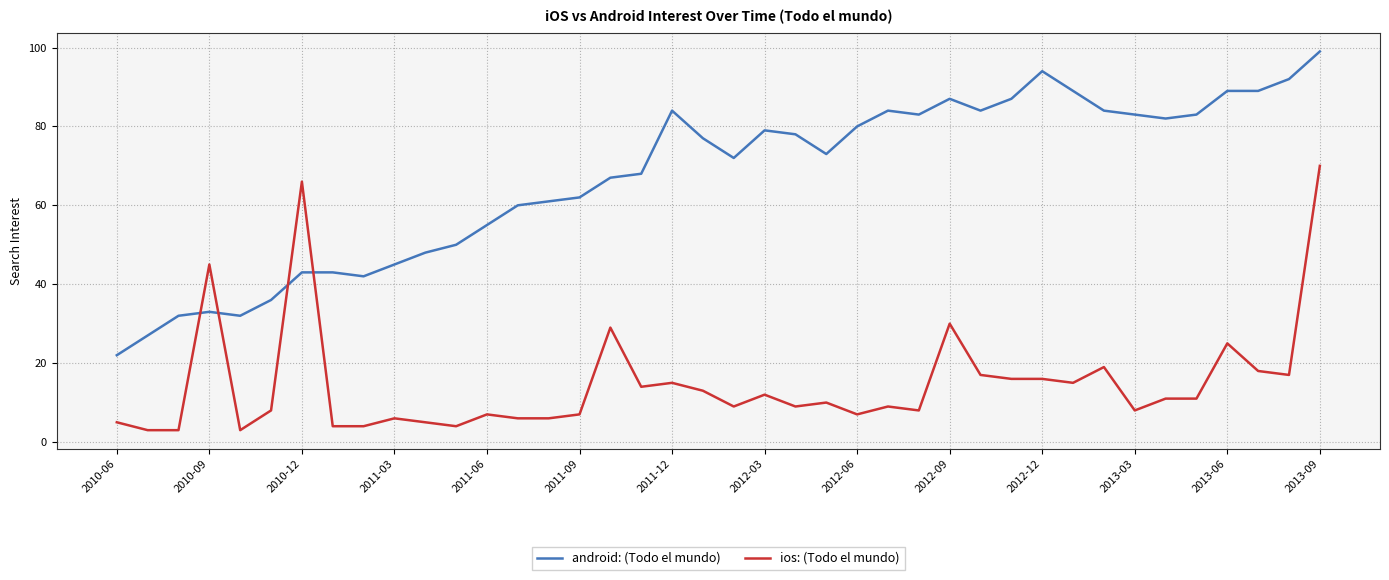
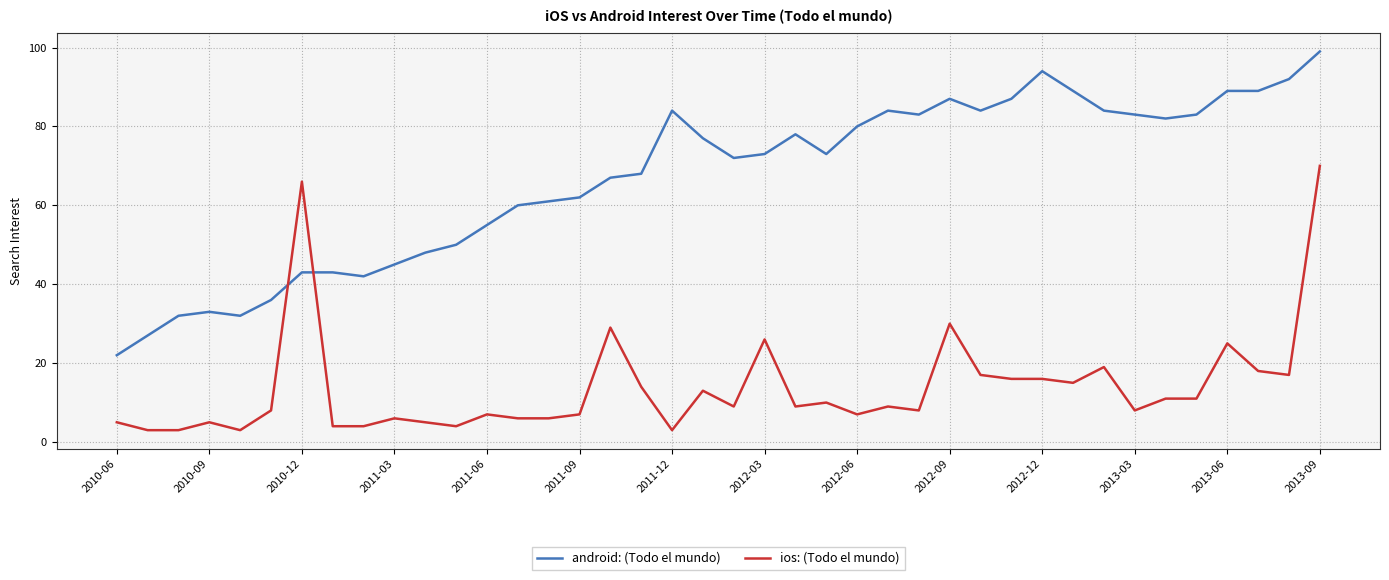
ios: (Todo el mundo), 2010-09: 45 -> 5
ios: (Todo el mundo), 2011-12: 15 -> 3
android: (Todo el mundo), 2012-03: 79 -> 73
ios: (Todo el mundo), 2012-03: 12 -> 26
